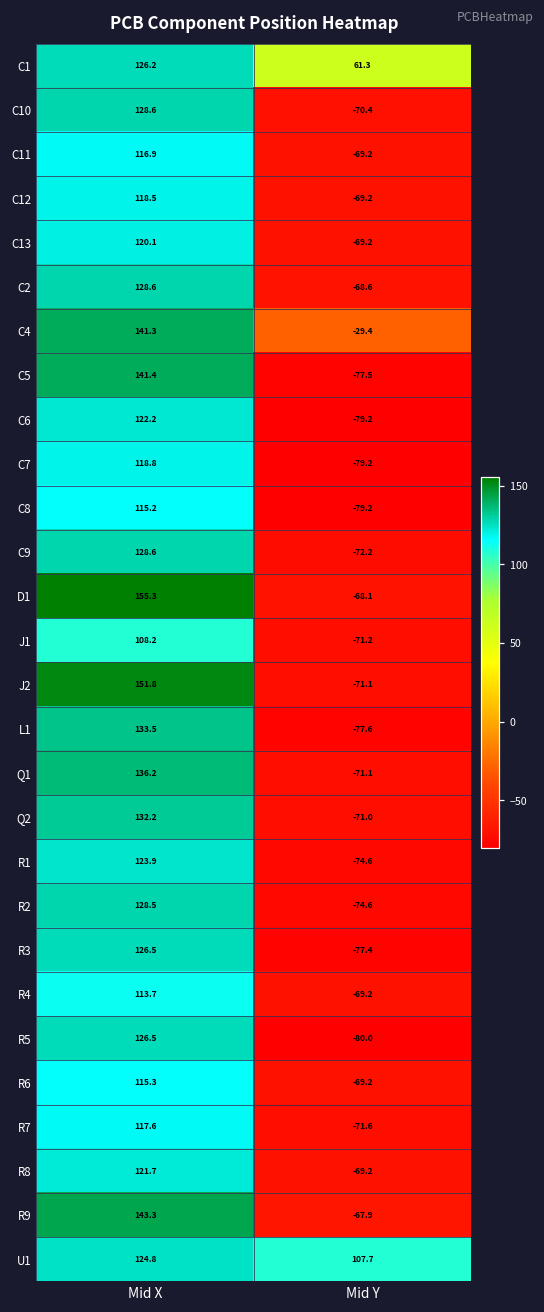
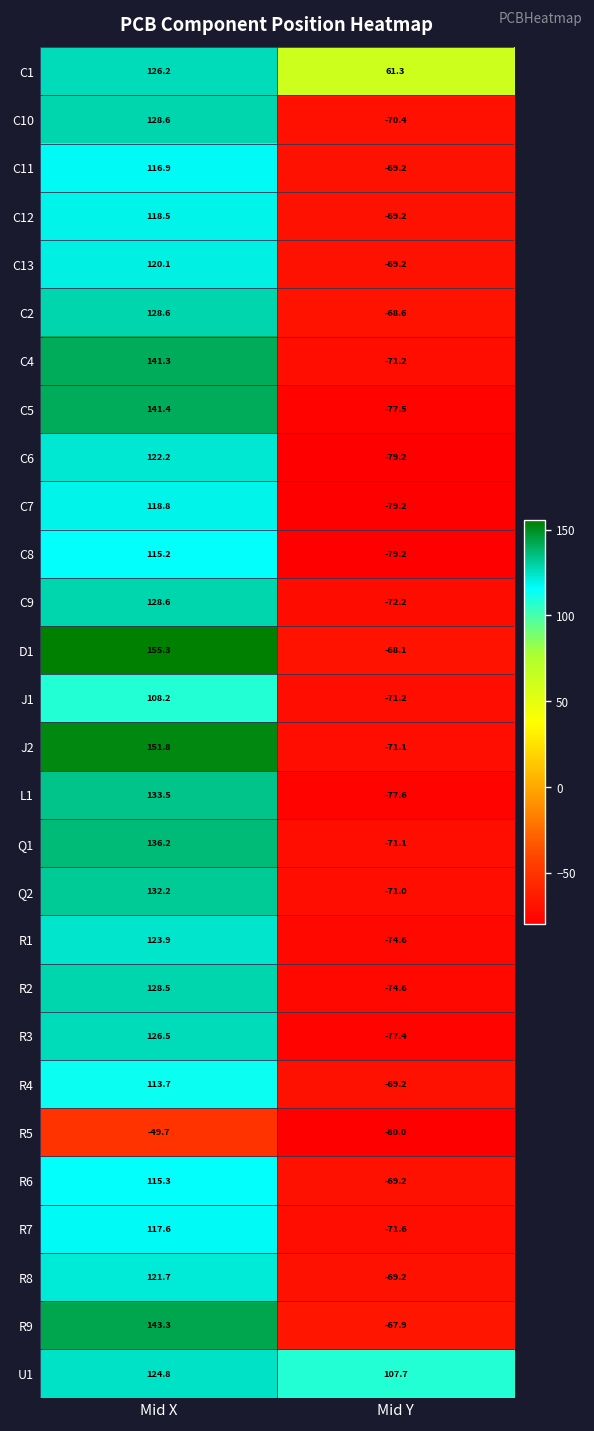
C4, Mid Y: -29.4 -> -71.2
R5, Mid X: 126.5 -> -49.7
